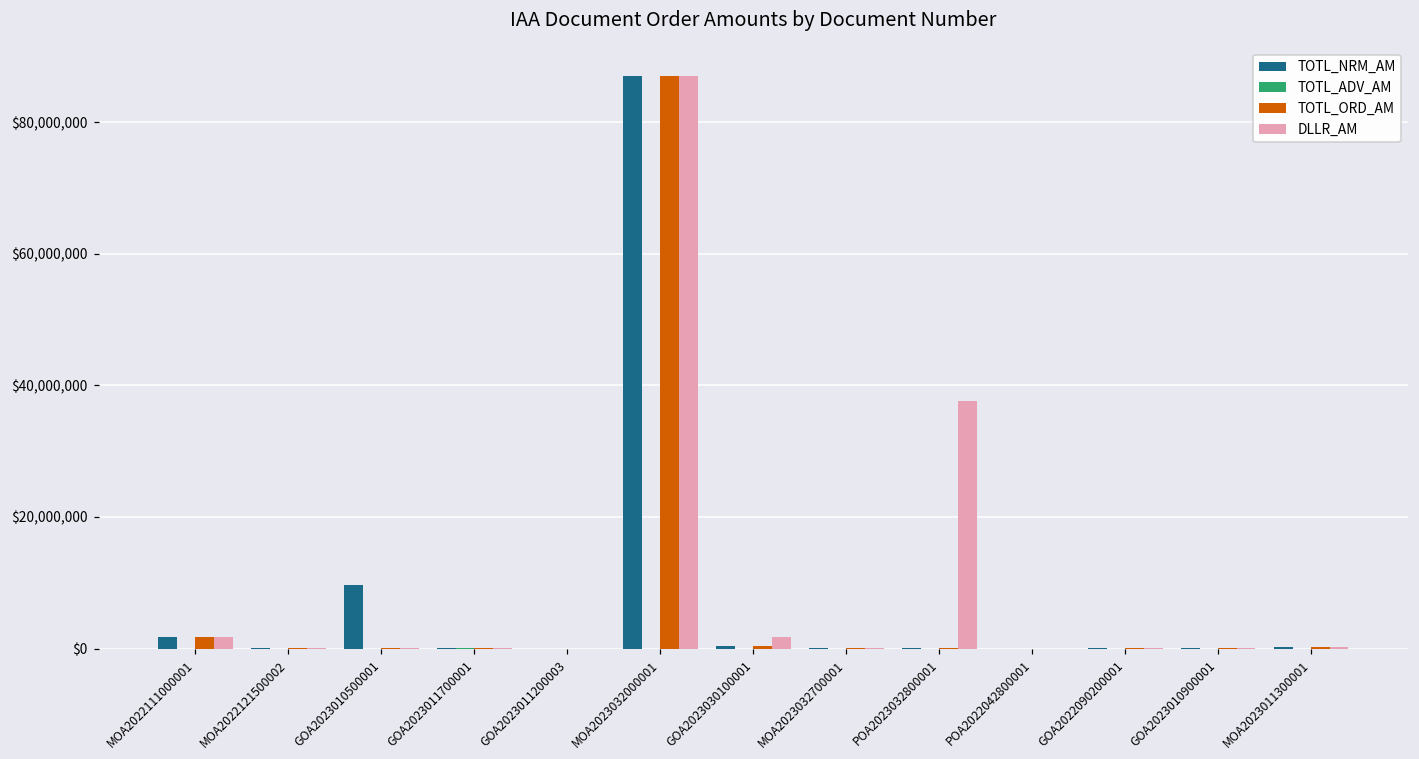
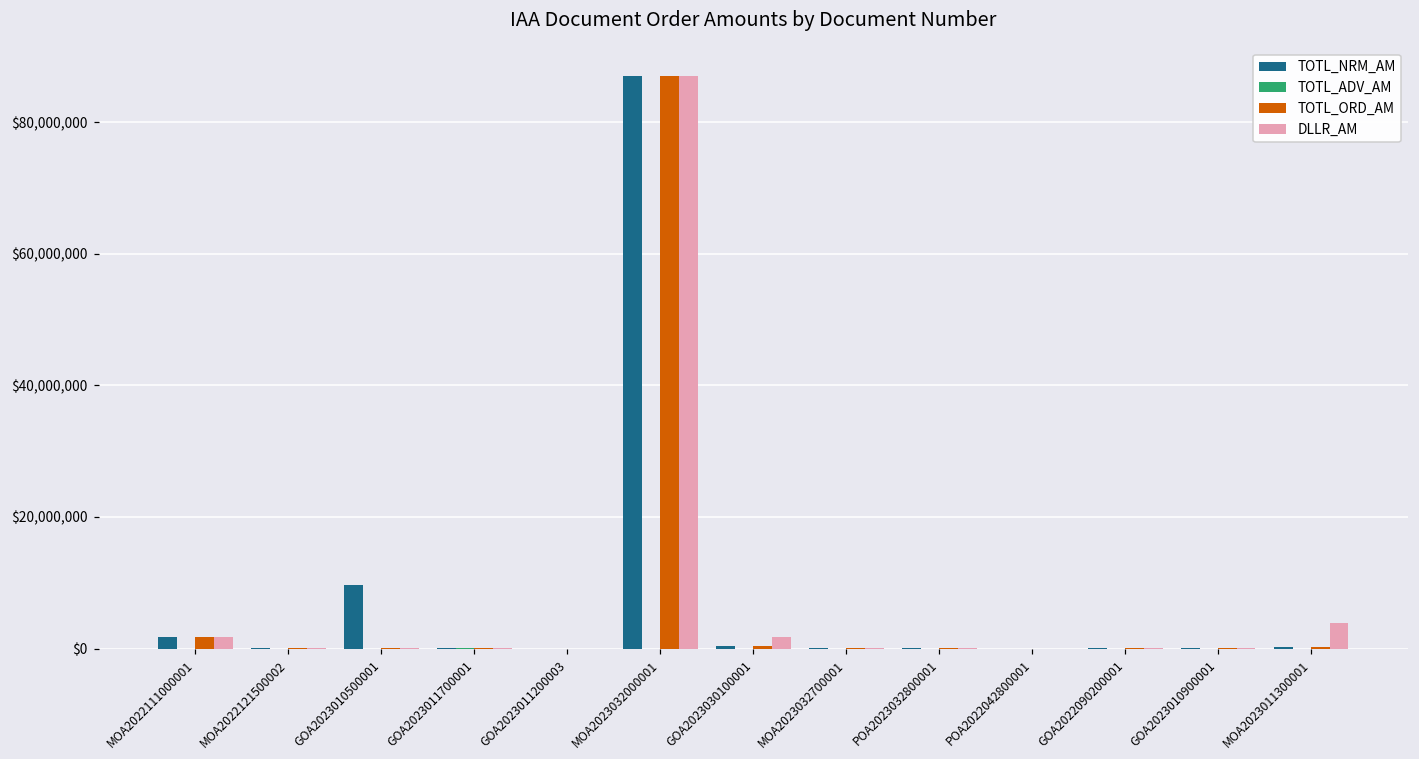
DLLR_AM, POA2023032800001: $38,000,000 -> $0
DLLR_AM, MOA2023011300001: $0 -> $4,000,000
